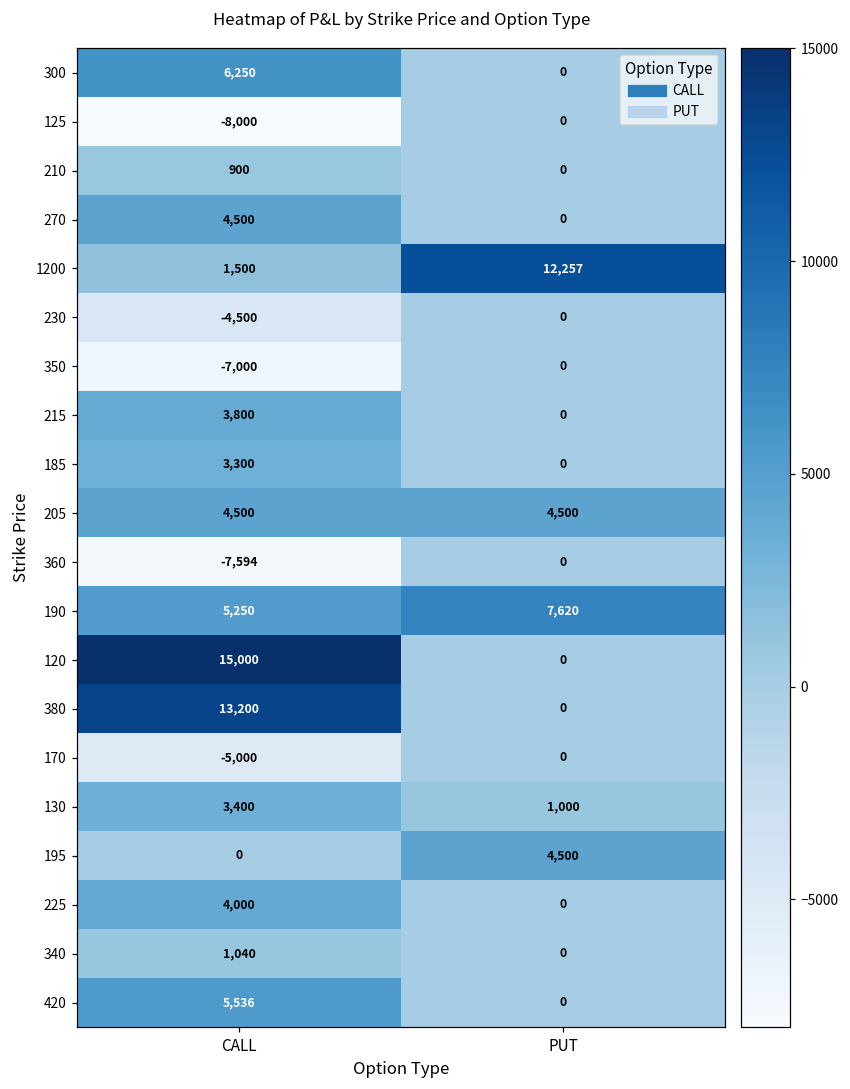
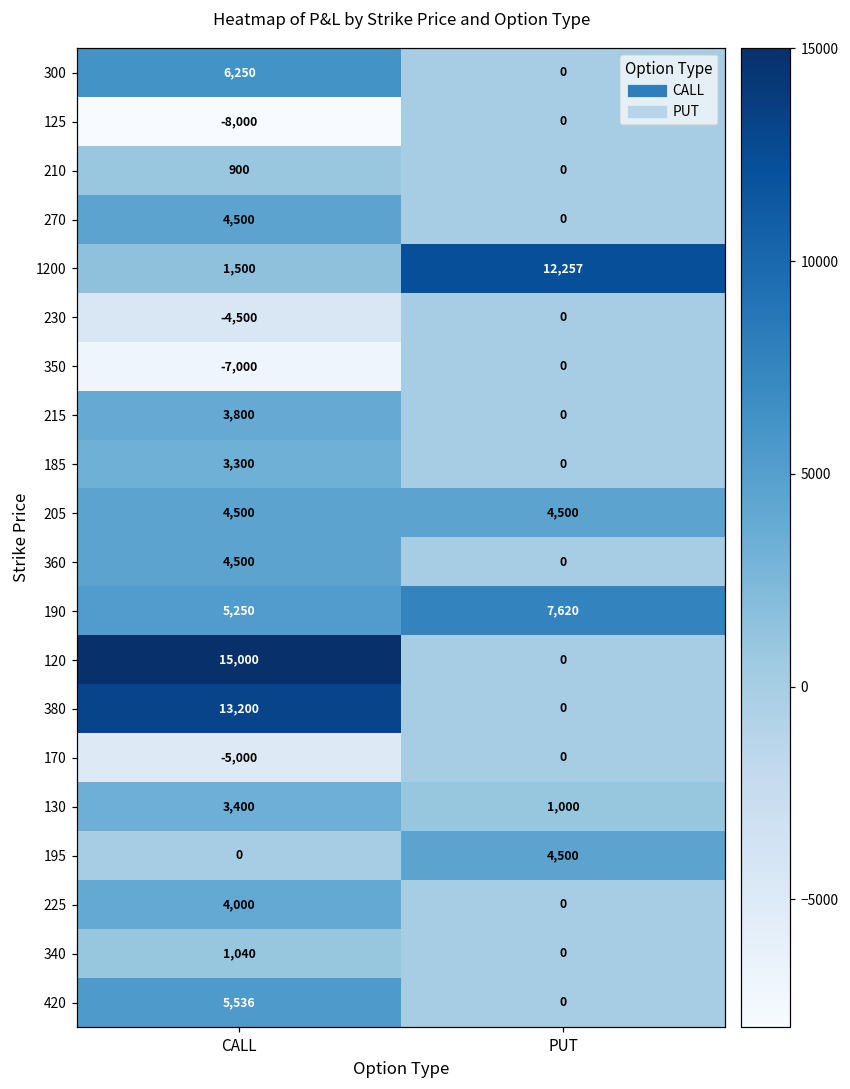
360, CALL: -7,594 -> 4,500
